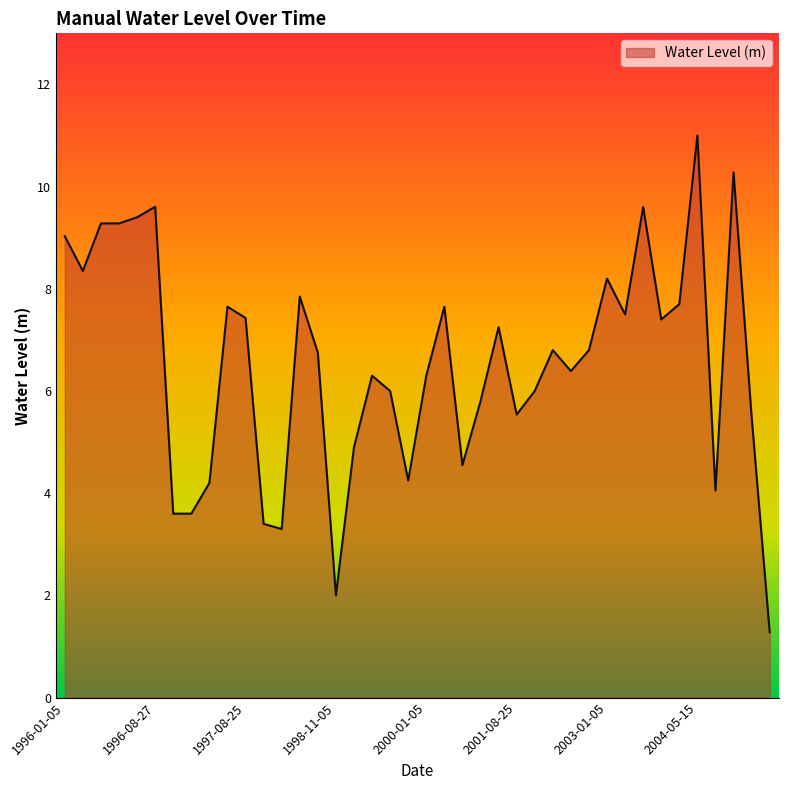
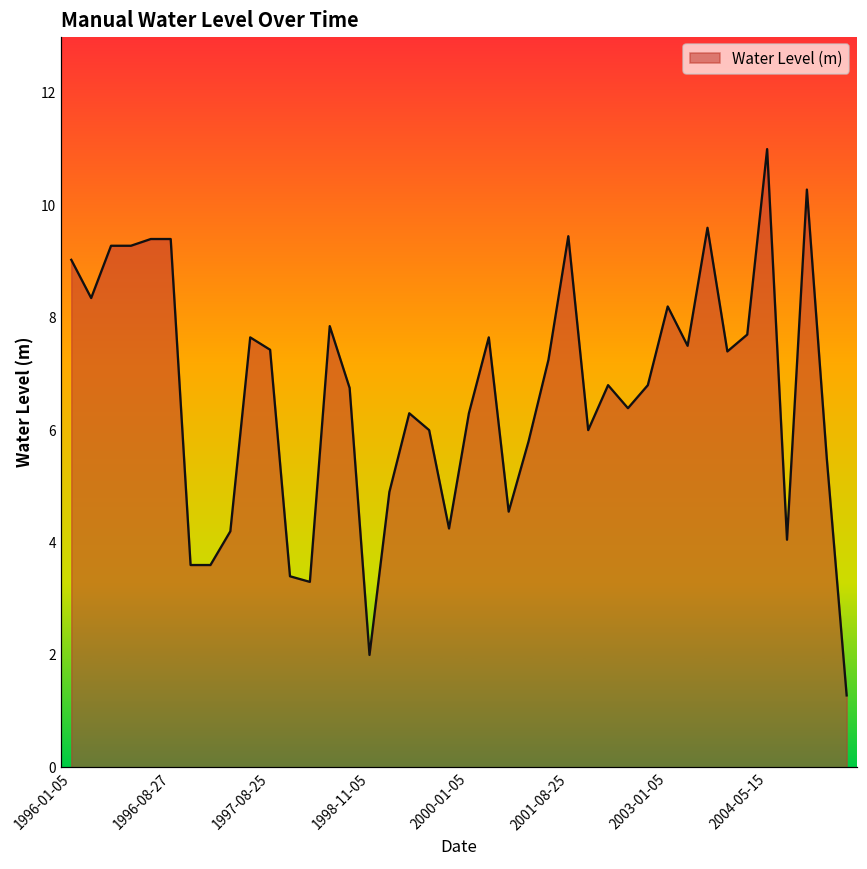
1996-08-27: 9.6 -> 9.4
2001-08-25: 5.5 -> 9.4
